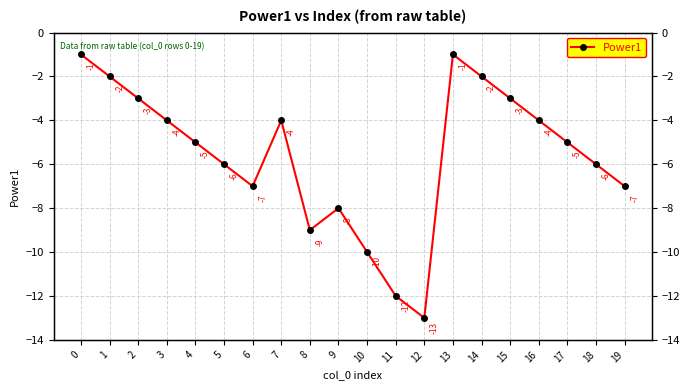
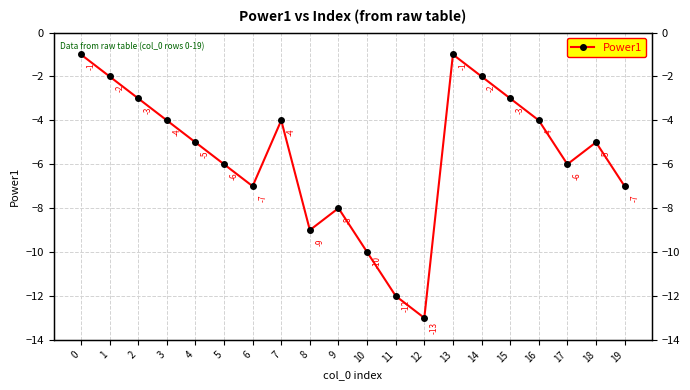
17: -5 -> -6
18: -6 -> -5
